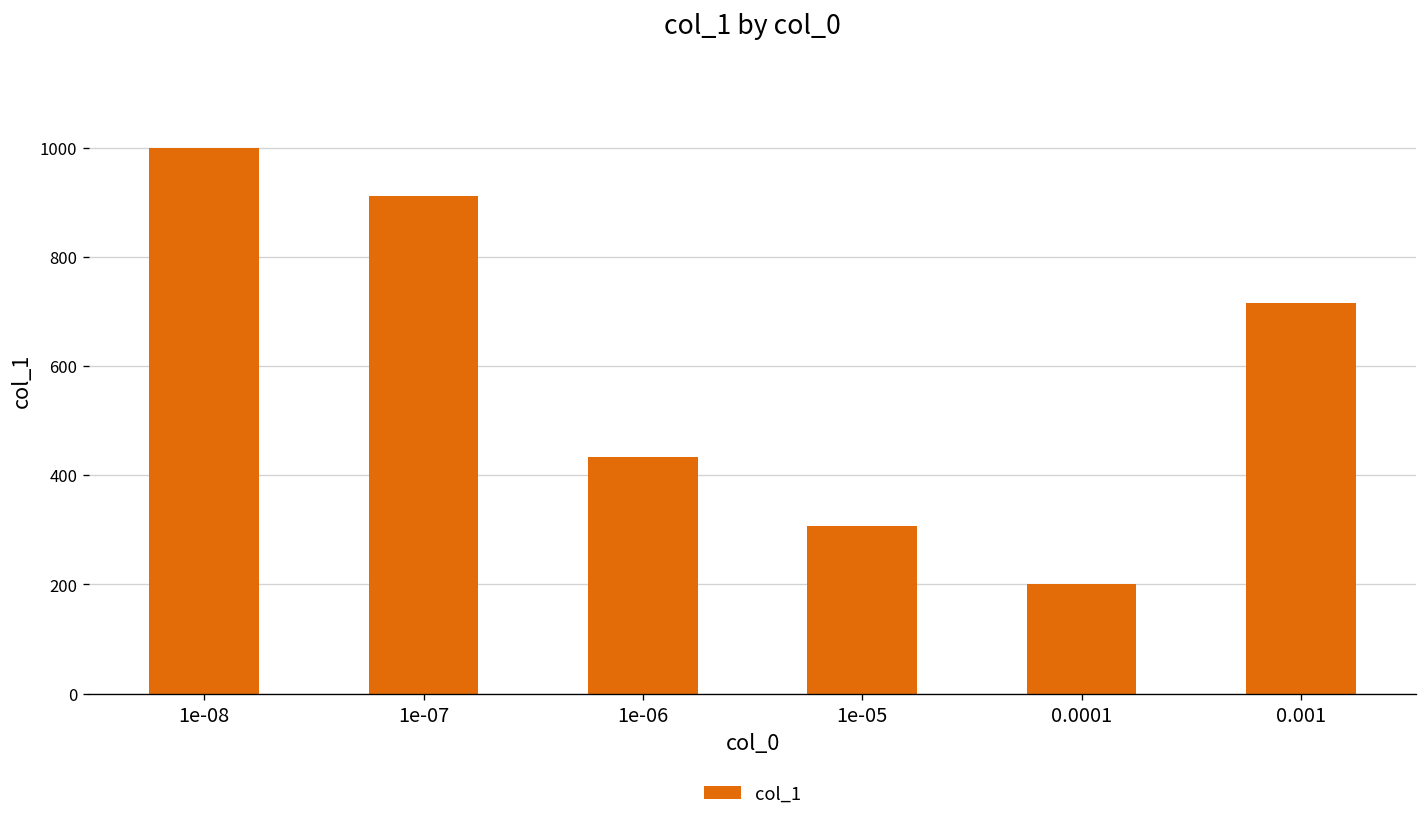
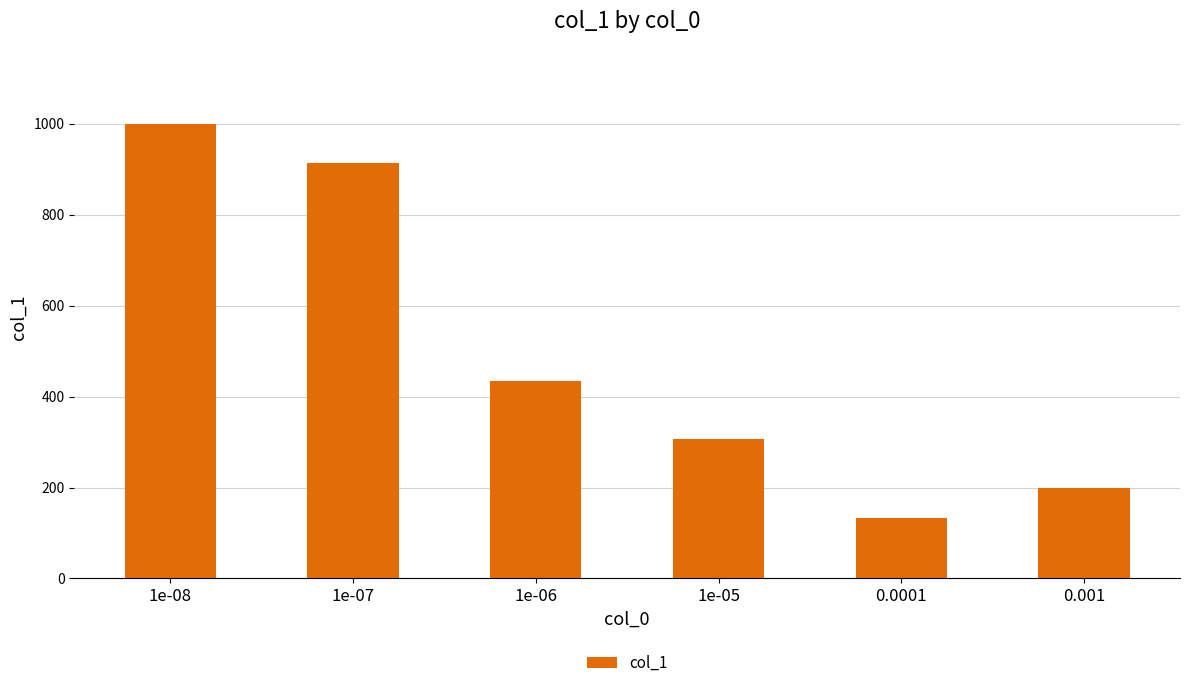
0.0001: 200 -> 130
0.001: 720 -> 200
